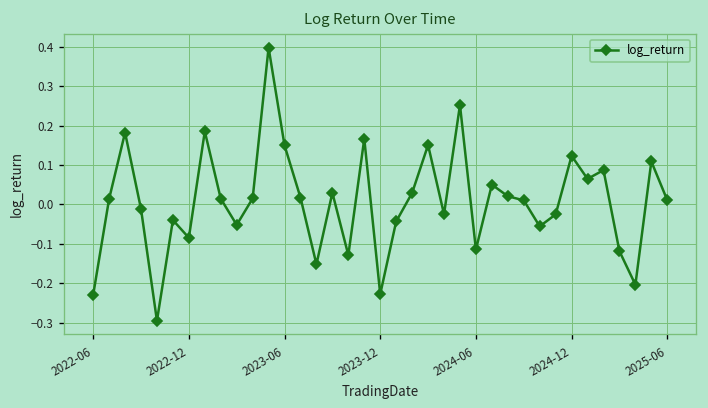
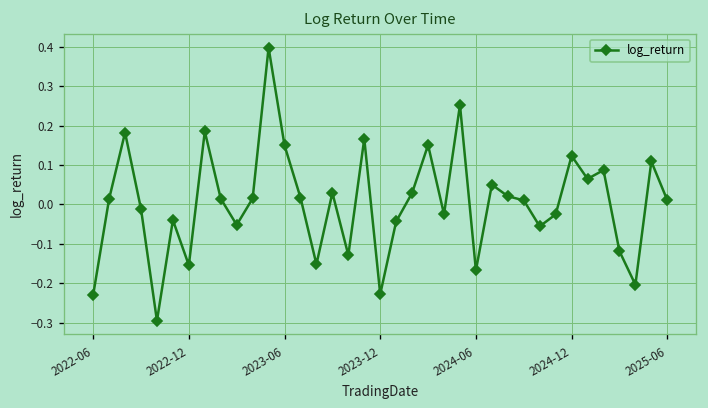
2022-12: -0.08 -> -0.15
2024-06: -0.11 -> -0.17
